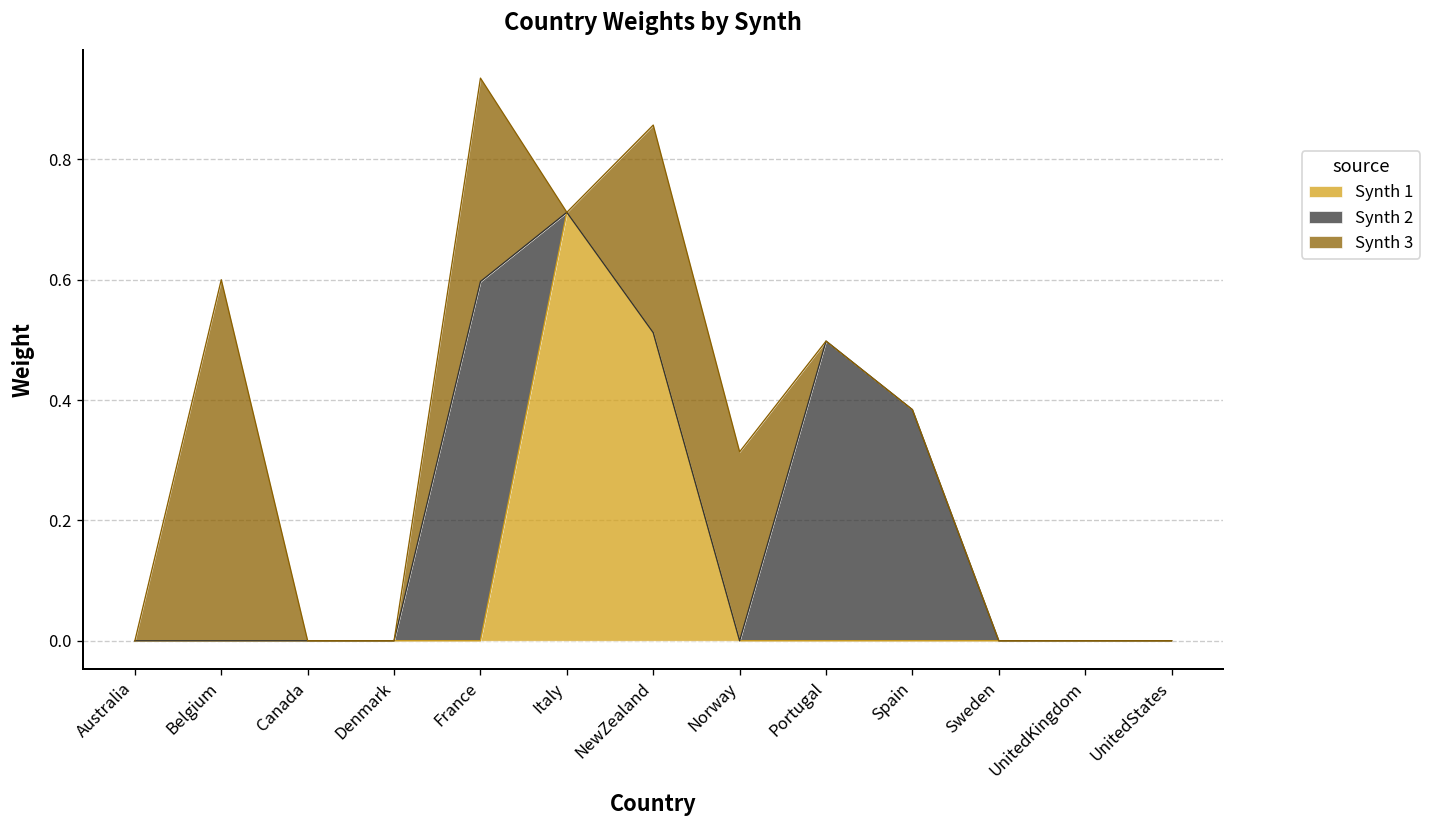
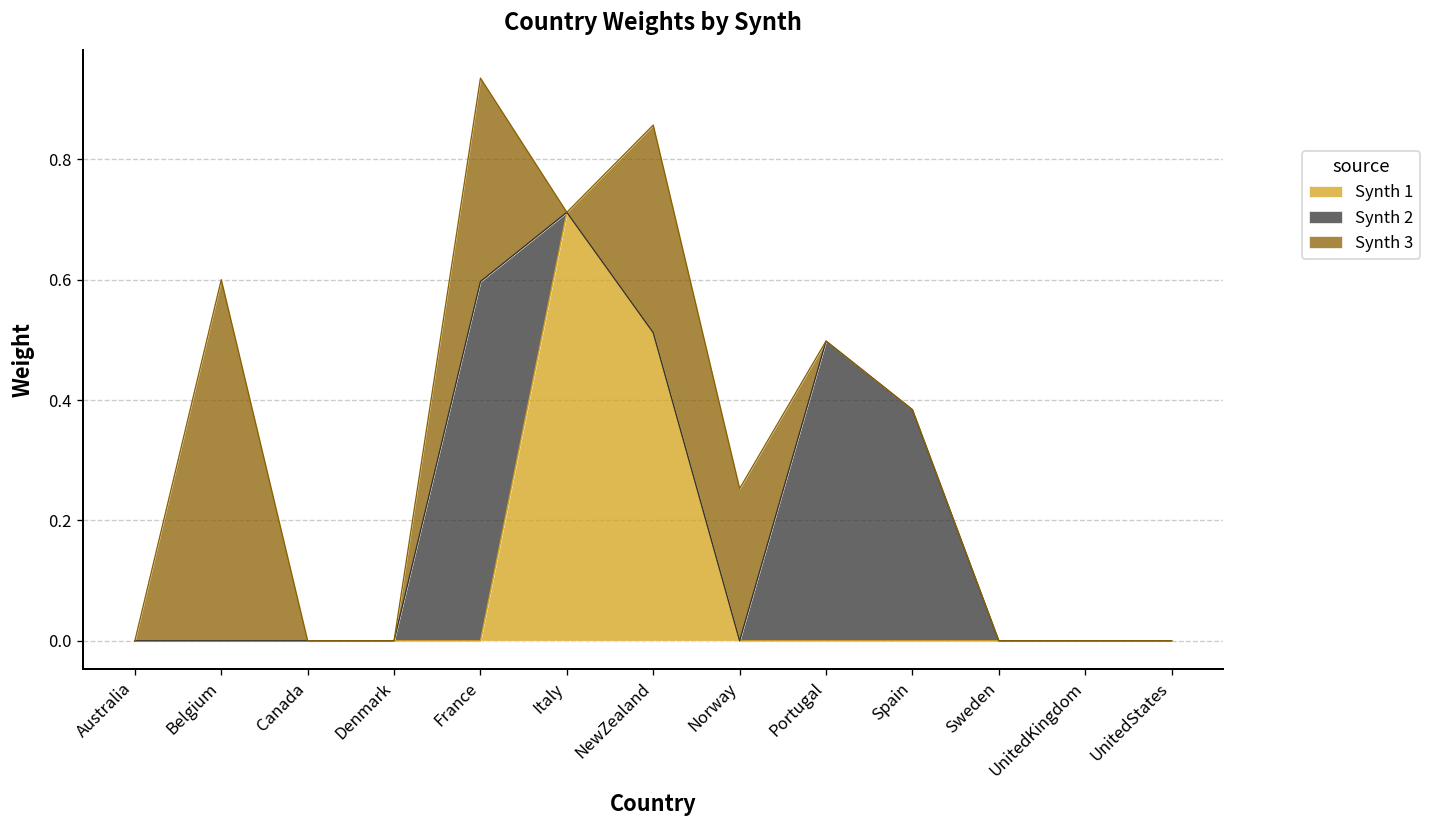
Synth 3, Norway: 0.31 -> 0.25
